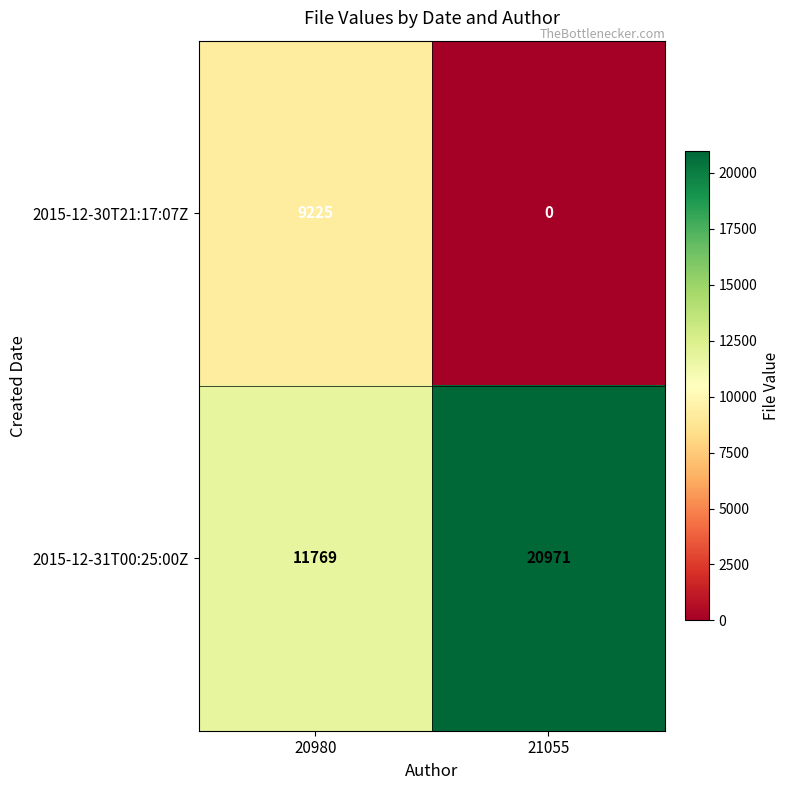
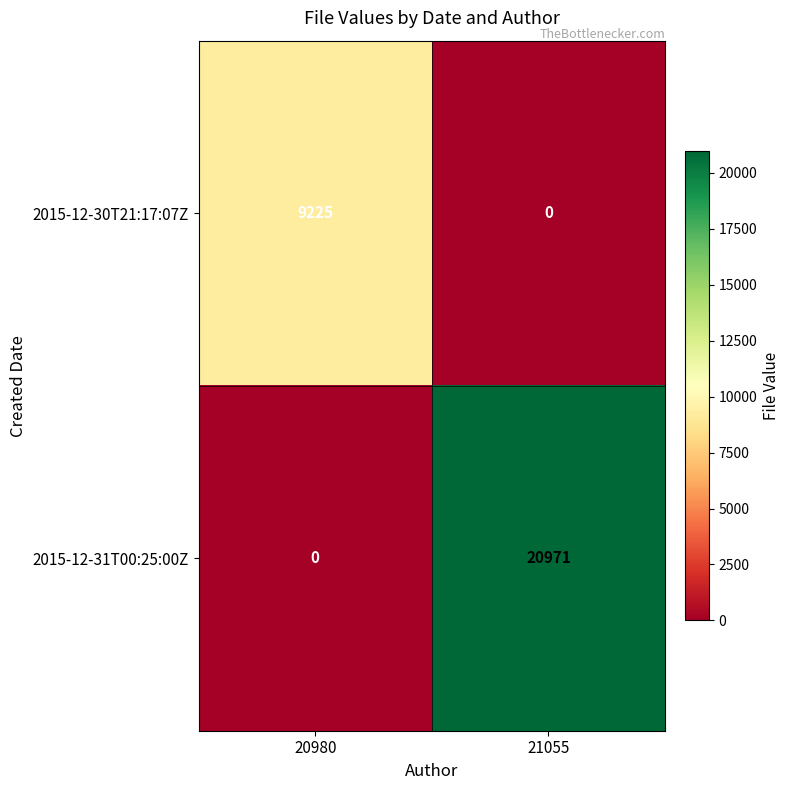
2015-12-31T00:25:00Z, 20980: 11769 -> 0
